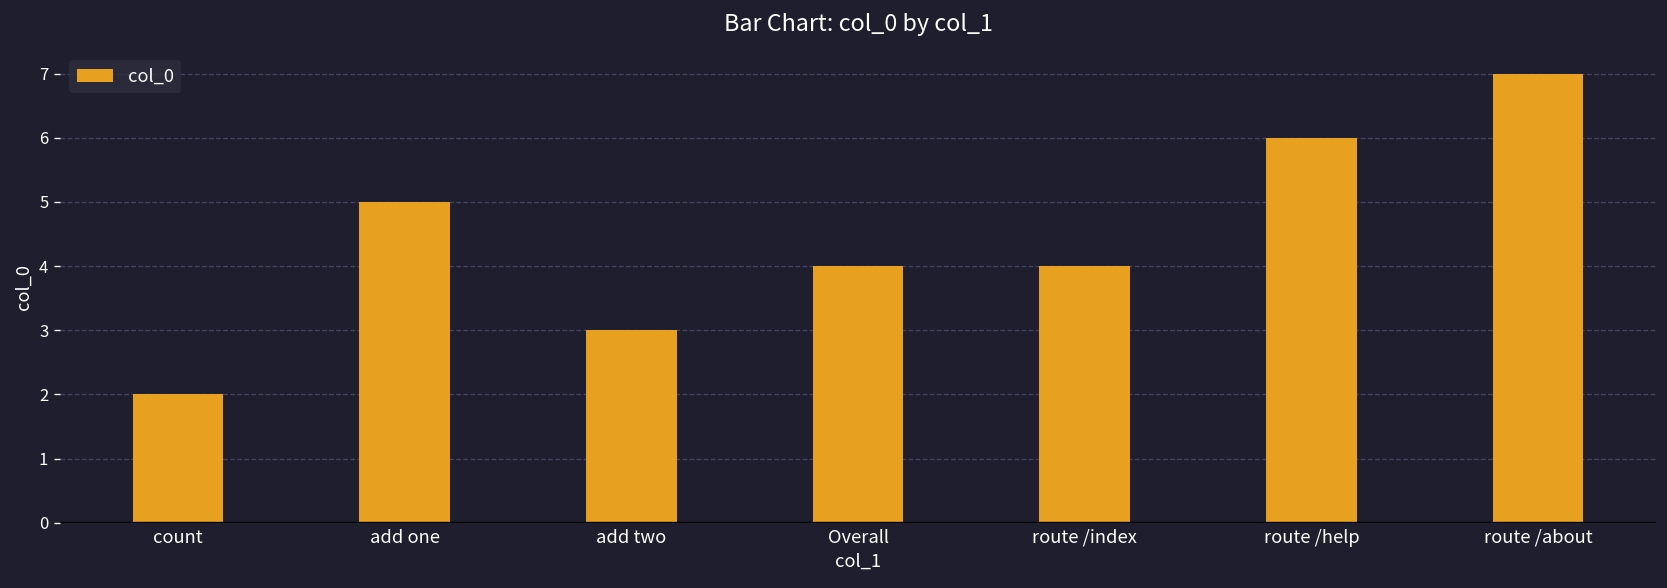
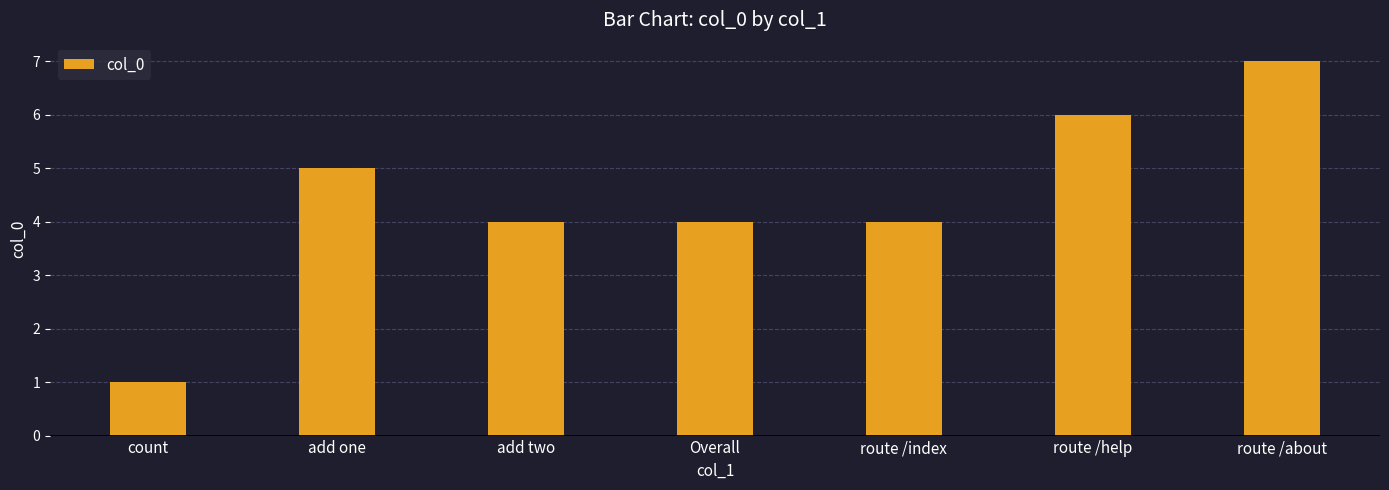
count: 2 -> 1
add two: 3 -> 4
